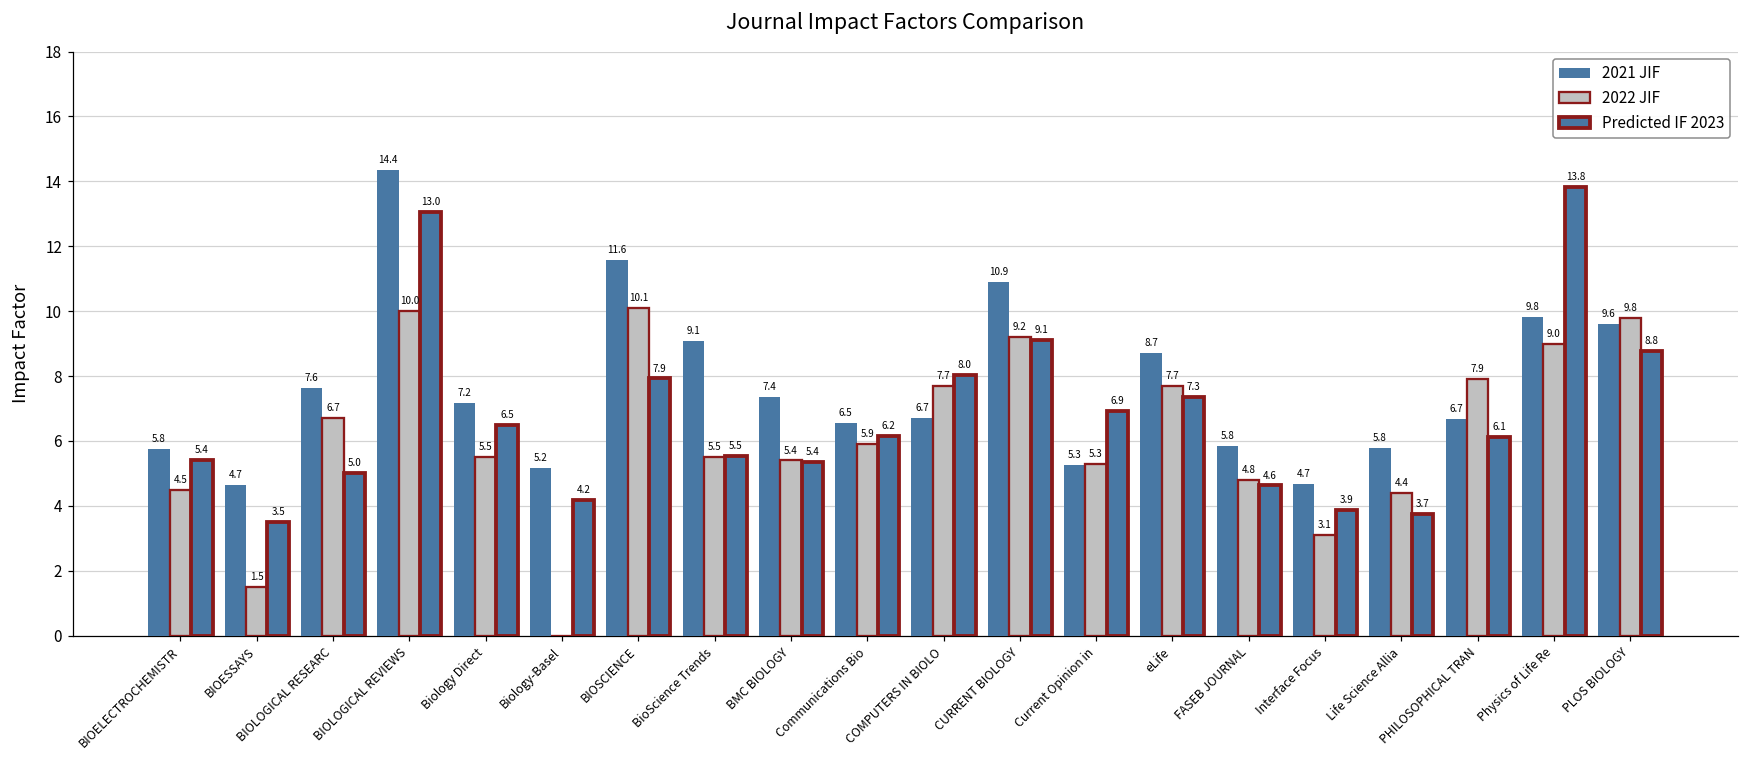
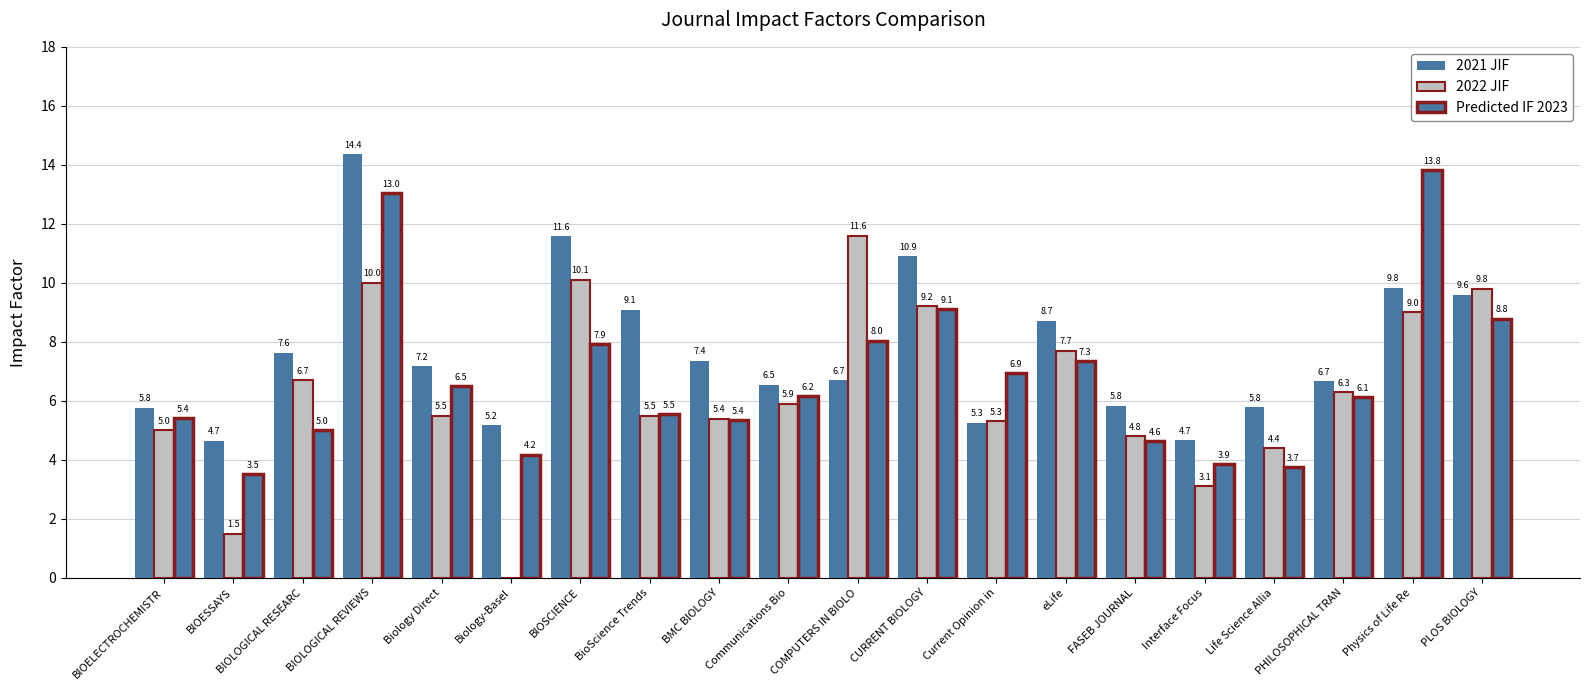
2022 JIF, BIOELECTROCHEMISTR: 4.5 -> 5.0
2022 JIF, COMPUTERS IN BIOLO: 7.7 -> 11.6
2022 JIF, PHILOSOPHICAL TRAN: 7.9 -> 6.3
